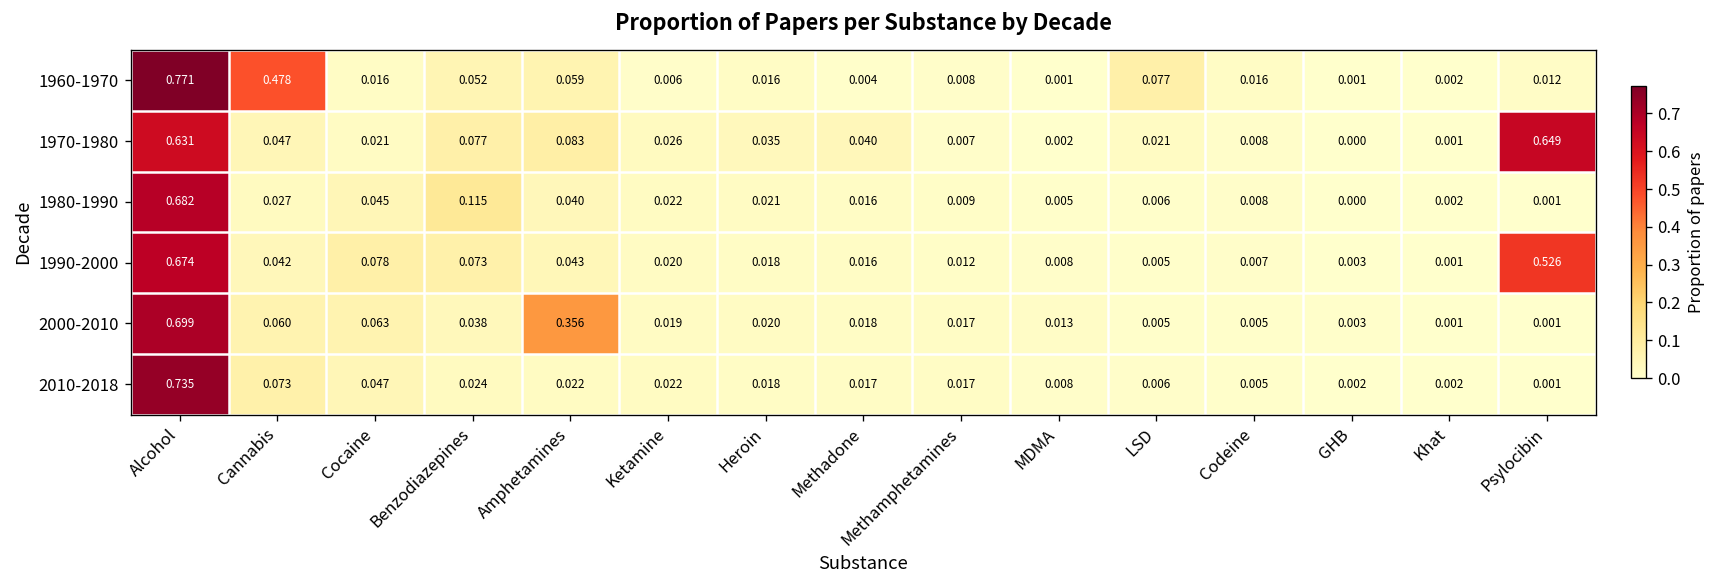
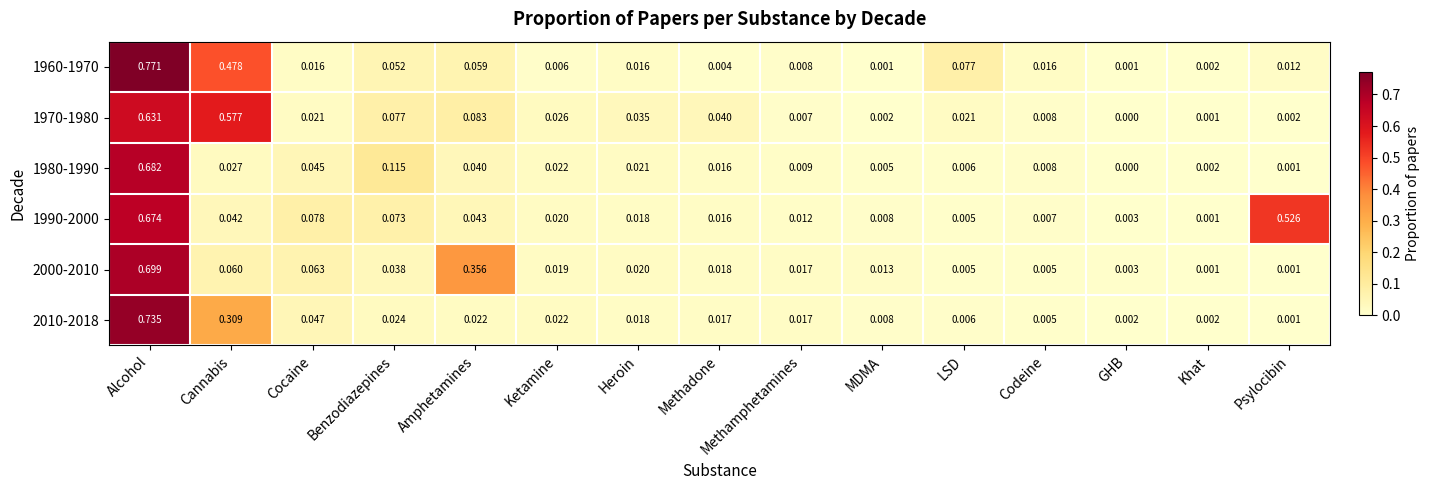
1970-1980, Cannabis: 0.047 -> 0.577
1970-1980, Psylocibin: 0.649 -> 0.002
2010-2018, Cannabis: 0.073 -> 0.309
